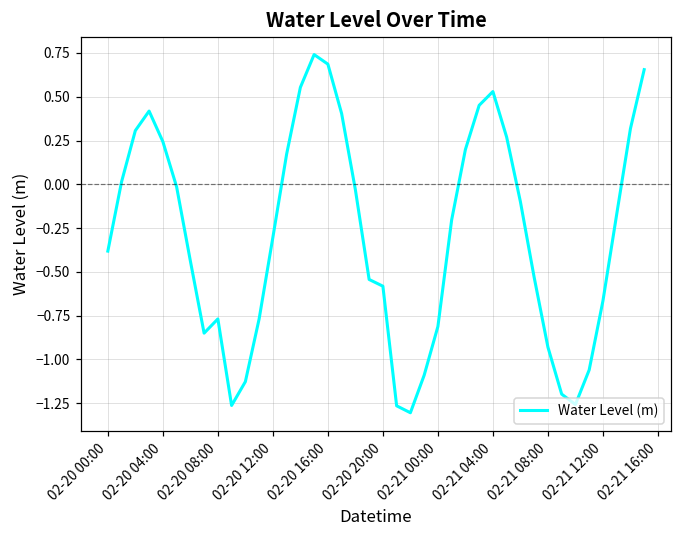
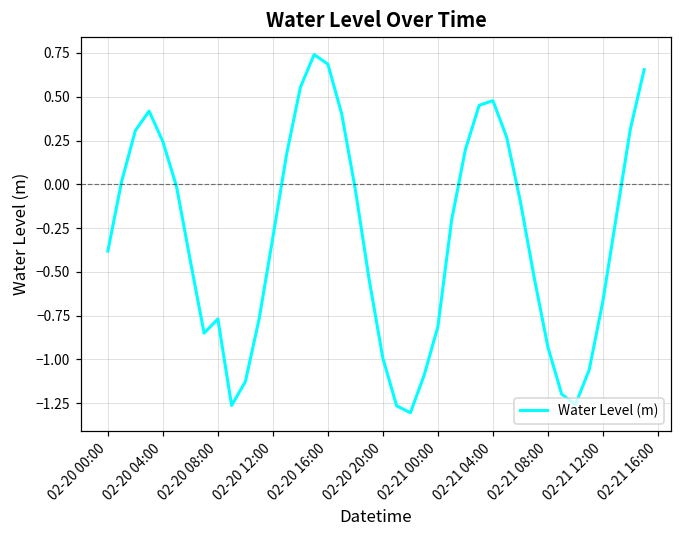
02-20 20:00: -0.58 -> -0.99
02-21 04:00: 0.53 -> 0.48
